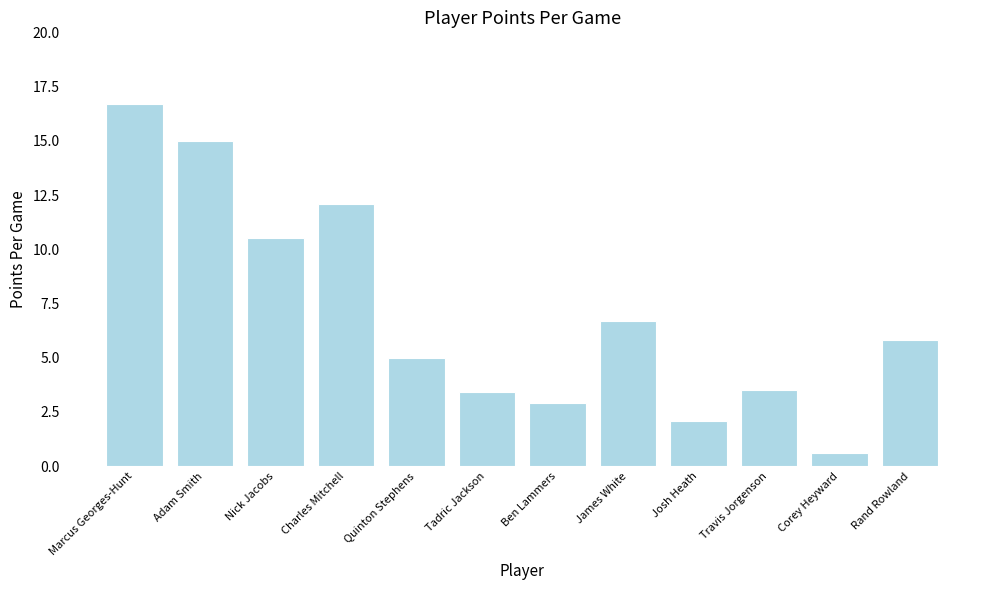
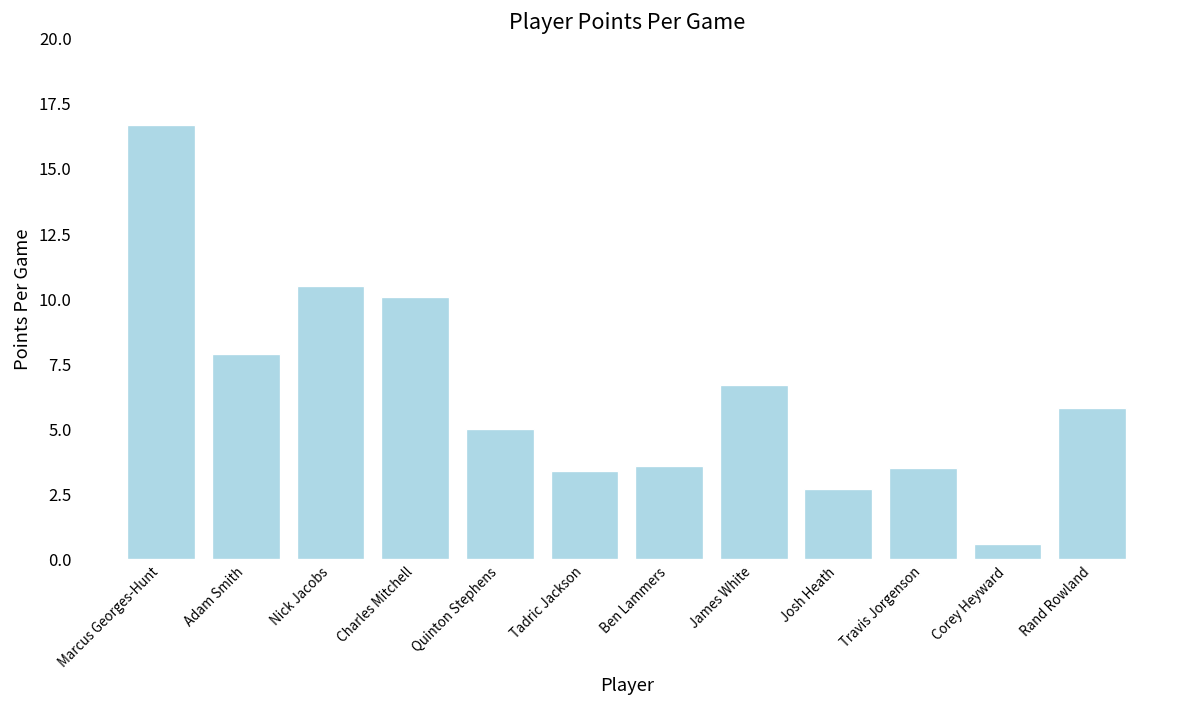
Adam Smith: 15.0 -> 7.9
Charles Mitchell: 12.1 -> 10.1
Ben Lammers: 2.9 -> 3.6
Josh Heath: 2.1 -> 2.7
